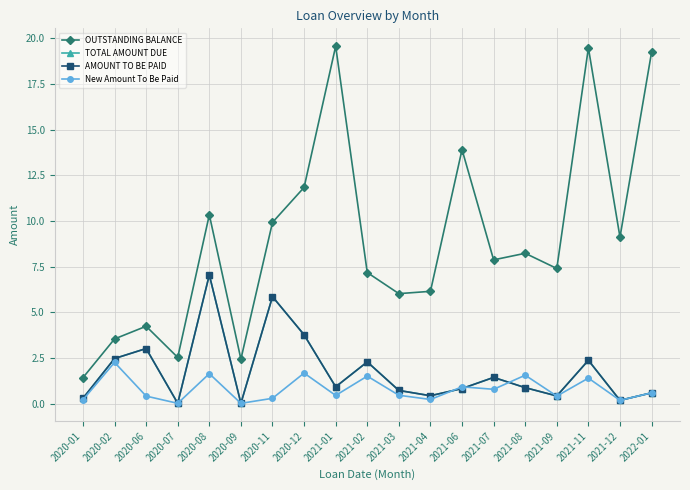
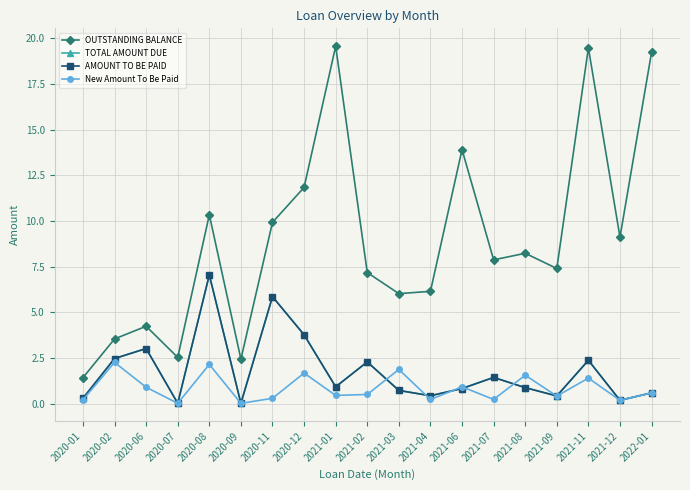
New Amount To Be Paid, 2020-06: 0.4 -> 0.9
New Amount To Be Paid, 2020-08: 1.6 -> 2.1
New Amount To Be Paid, 2021-02: 1.5 -> 0.5
New Amount To Be Paid, 2021-03: 0.5 -> 1.9
New Amount To Be Paid, 2021-07: 0.8 -> 0.2
